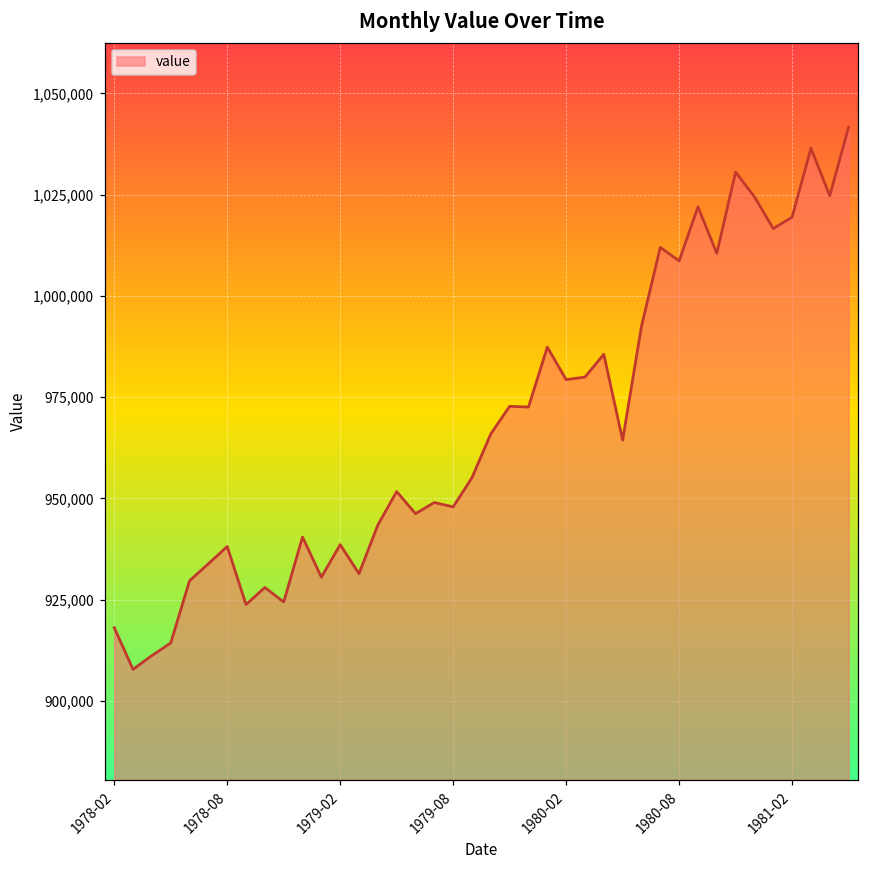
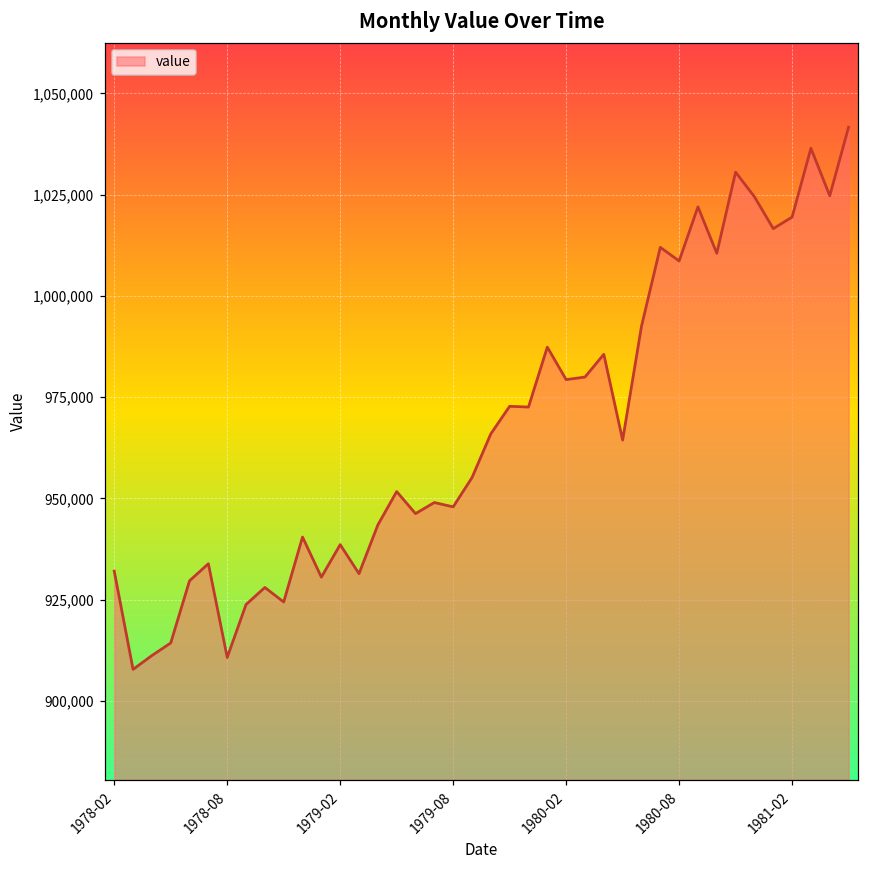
1978-02: 918,000 -> 932,000
1978-08: 938,000 -> 911,000
